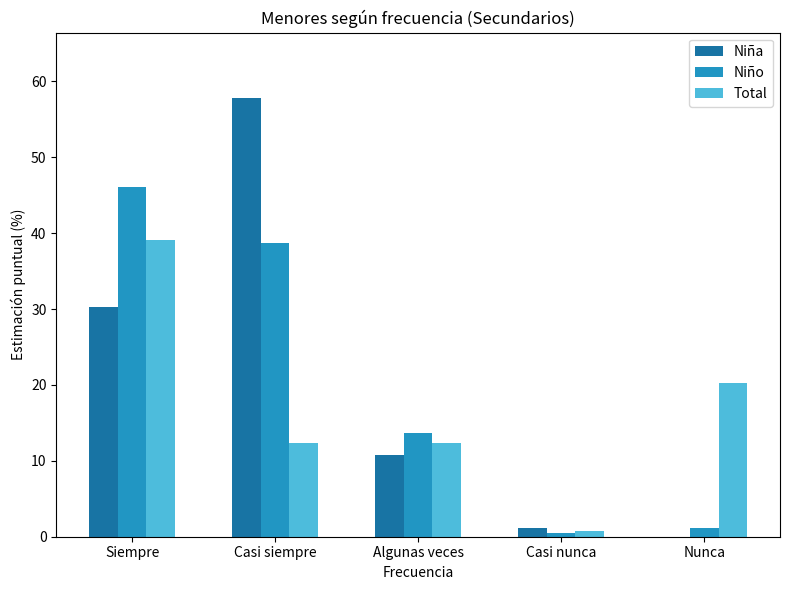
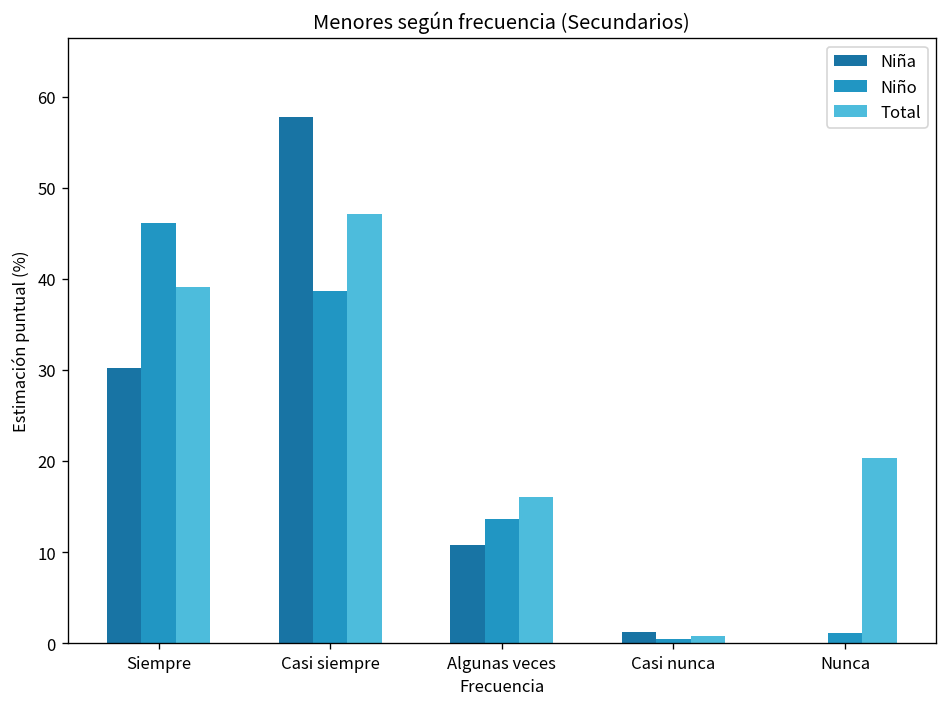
Total, Casi siempre: 12 -> 47
Total, Algunas veces: 12 -> 16
